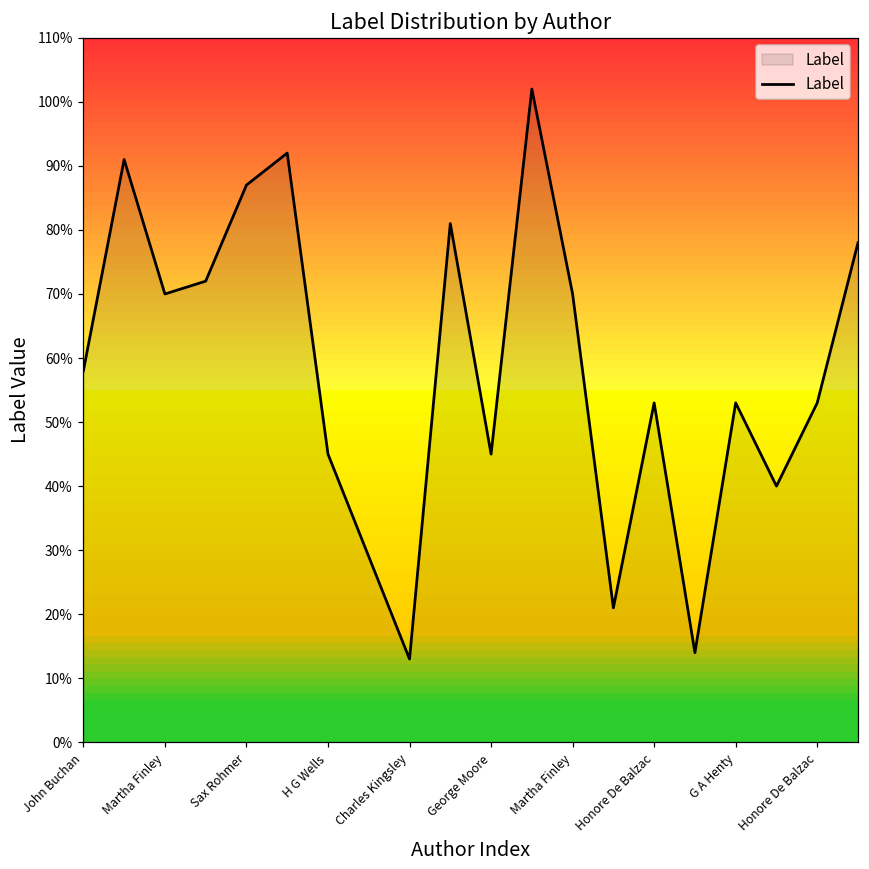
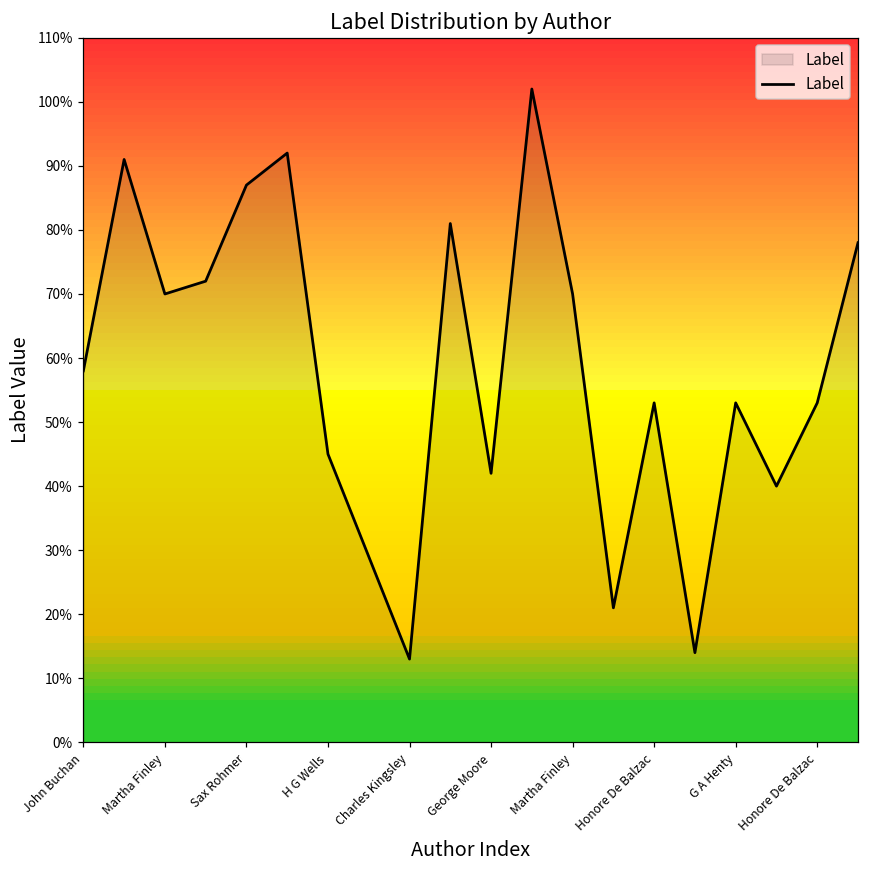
George Moore: 45% -> 42%
